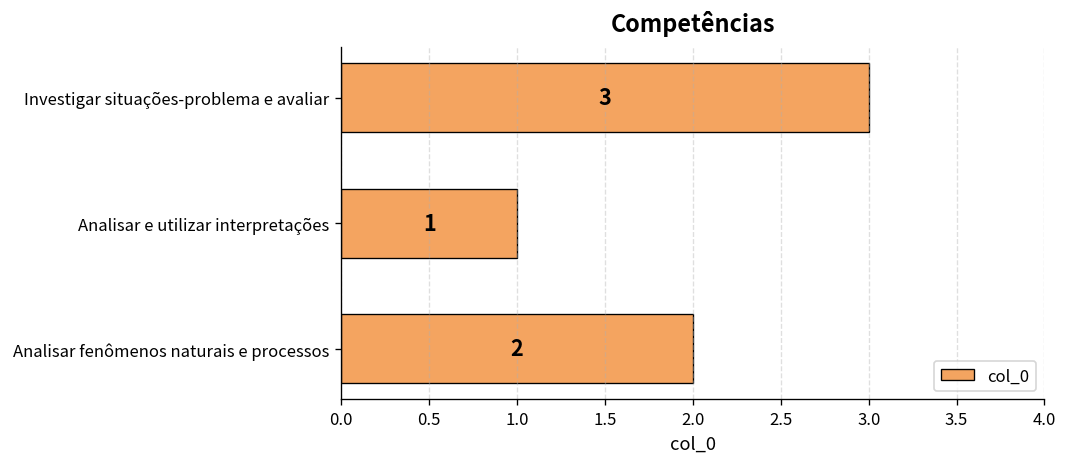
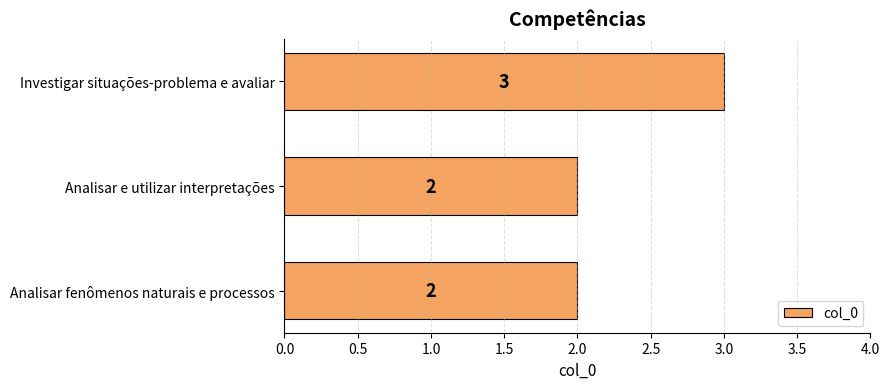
Analisar e utilizar interpretações: 1 -> 2
